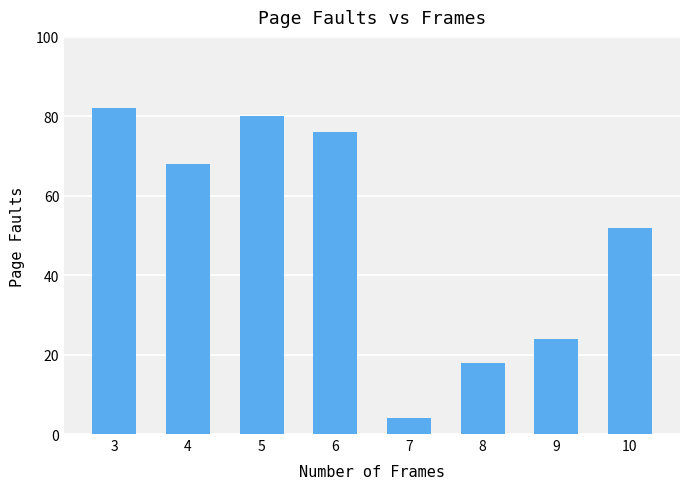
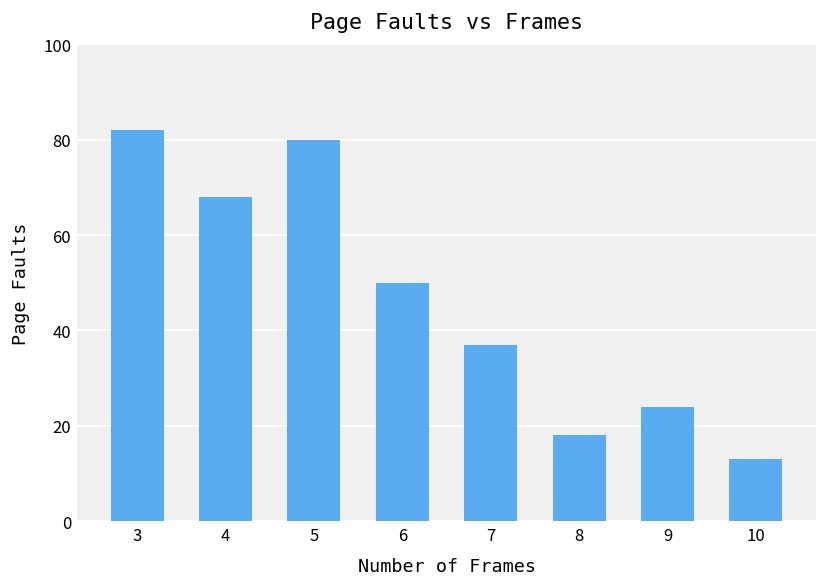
6: 76 -> 50
7: 4 -> 37
10: 52 -> 13
